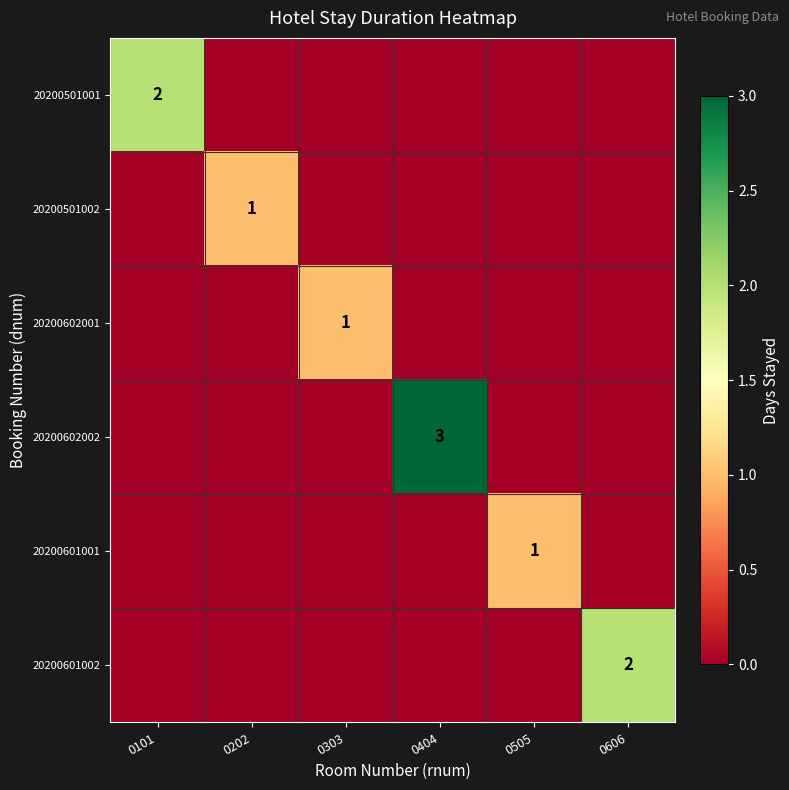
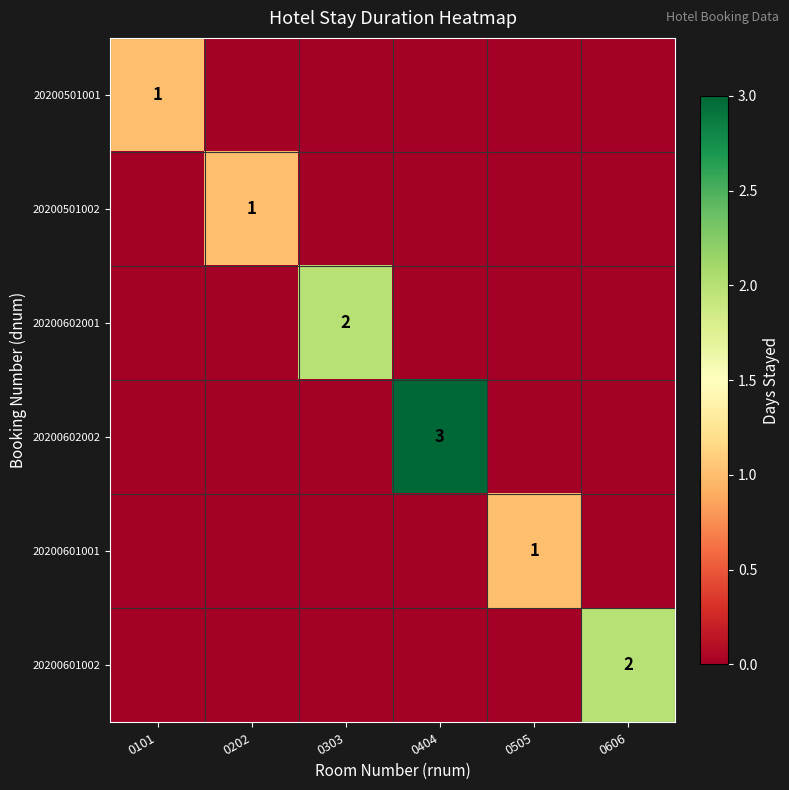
20200501001, 0101: 2 -> 1
20200602001, 0303: 1 -> 2
